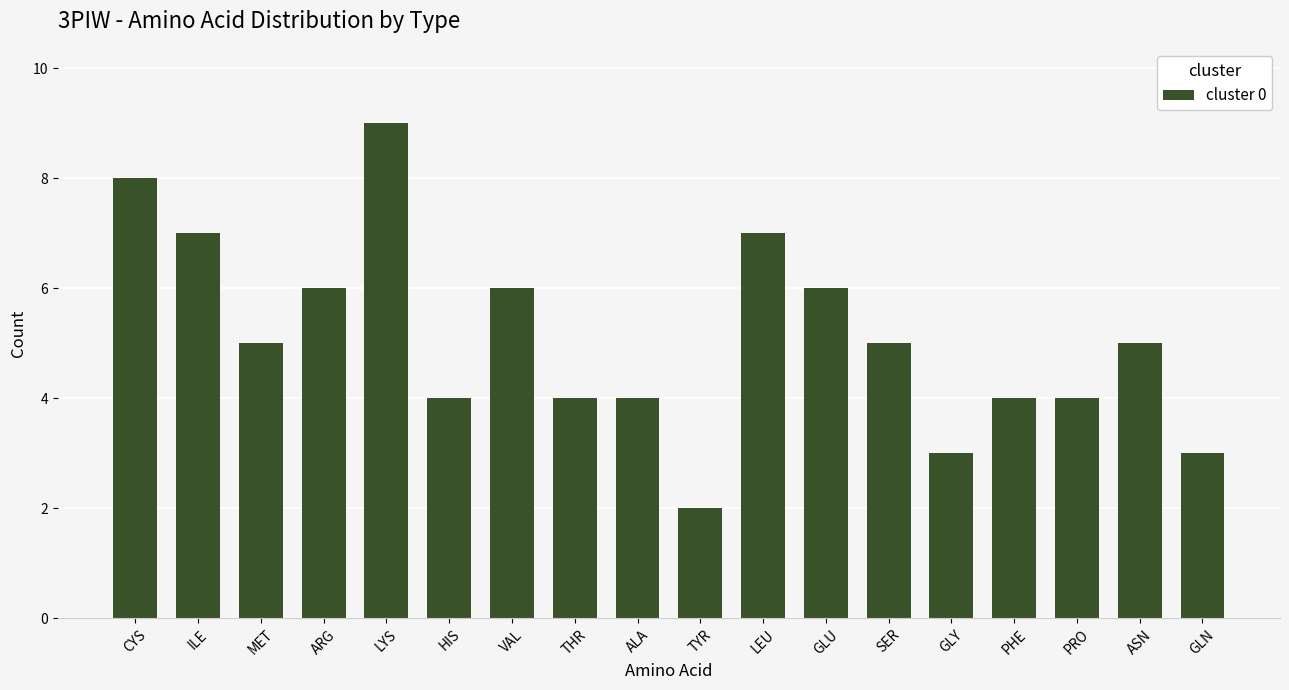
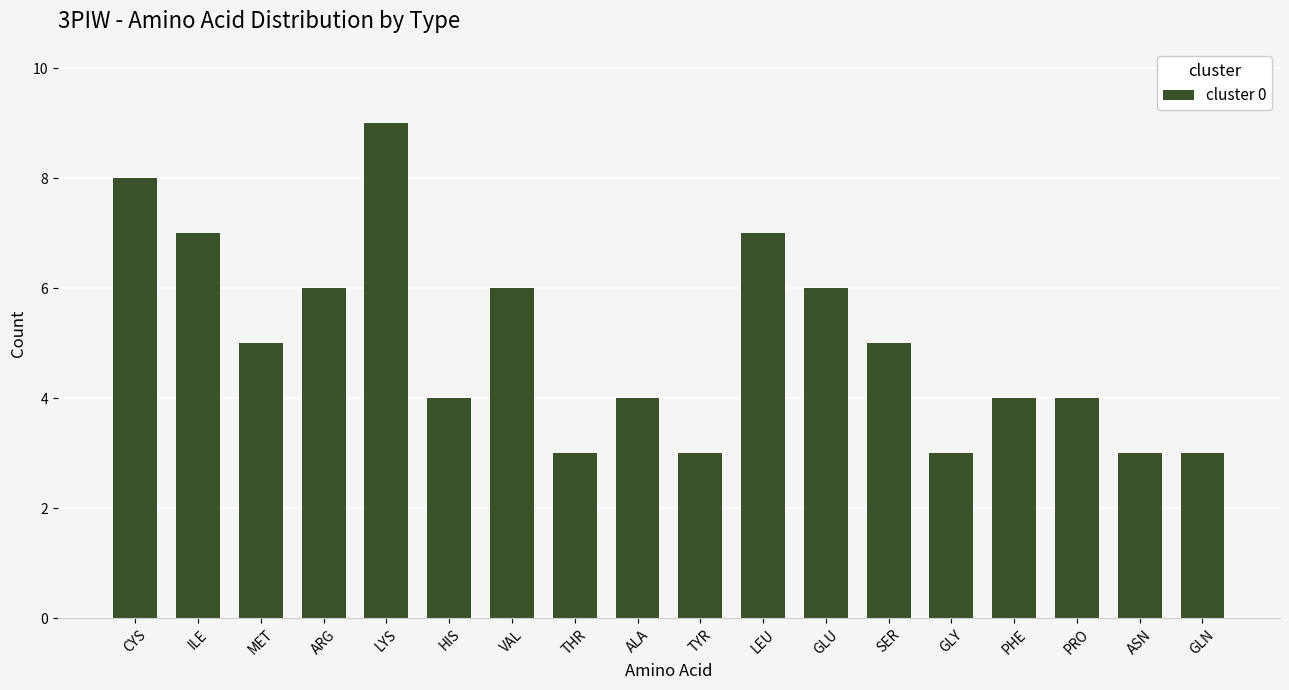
THR: 4 -> 3
TYR: 2 -> 3
ASN: 5 -> 3
